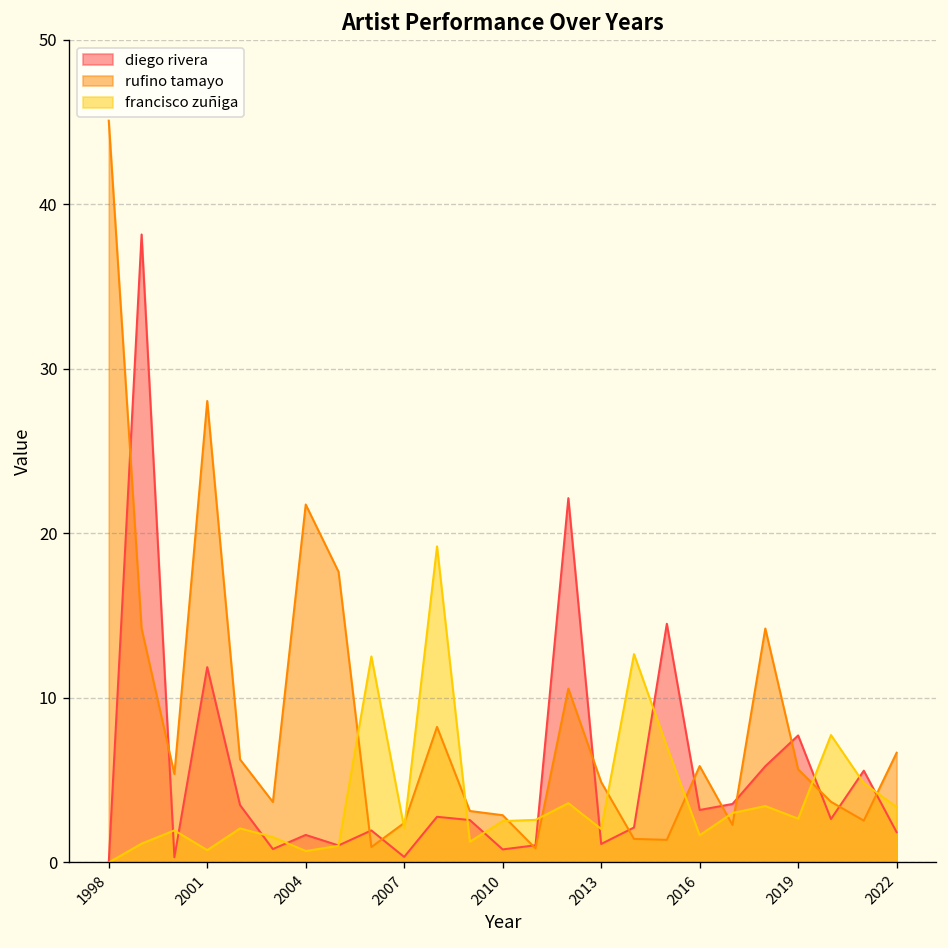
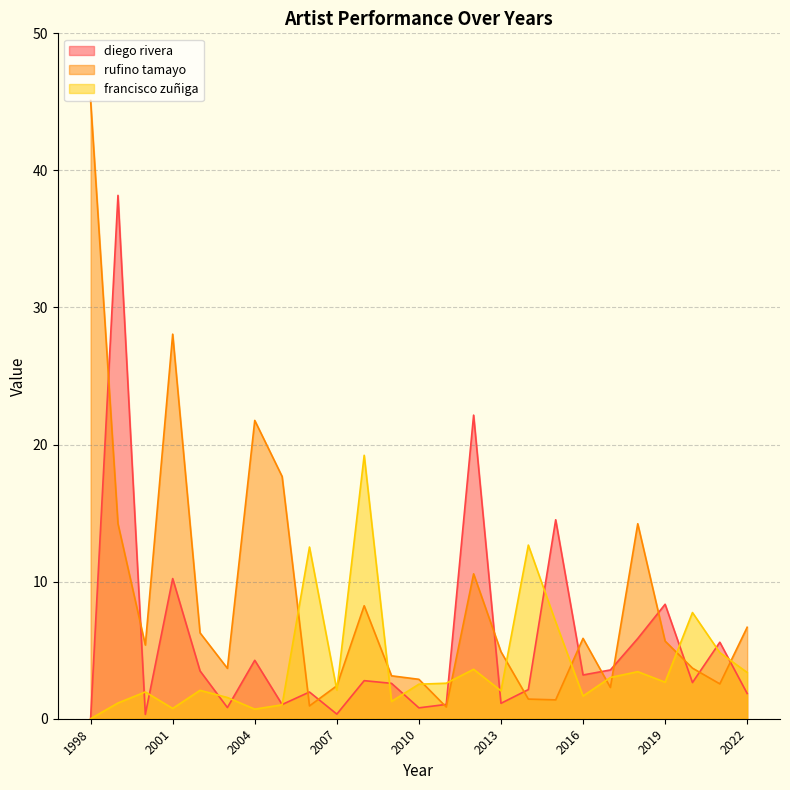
diego rivera, 2001: 11.9 -> 10.2
diego rivera, 2004: 1.7 -> 4.3
diego rivera, 2019: 7.7 -> 8.4
